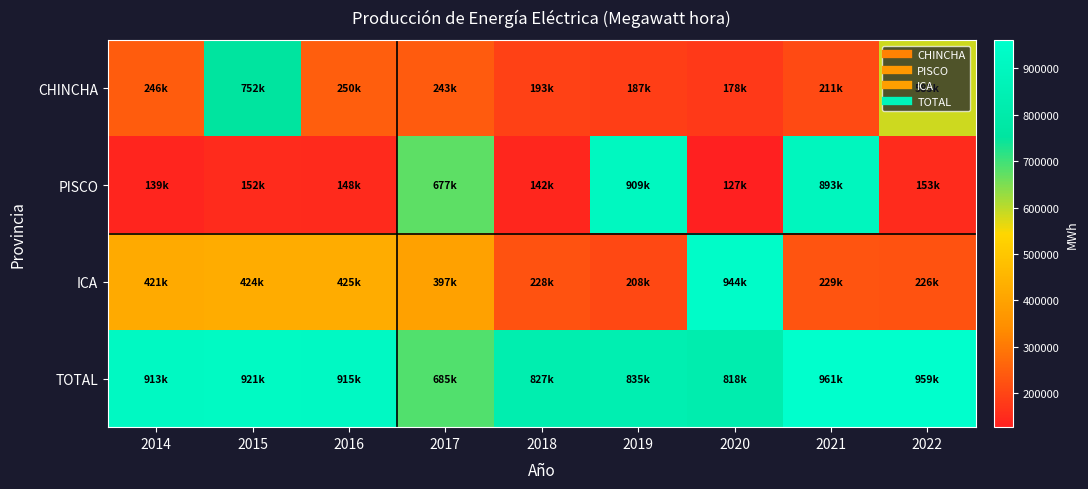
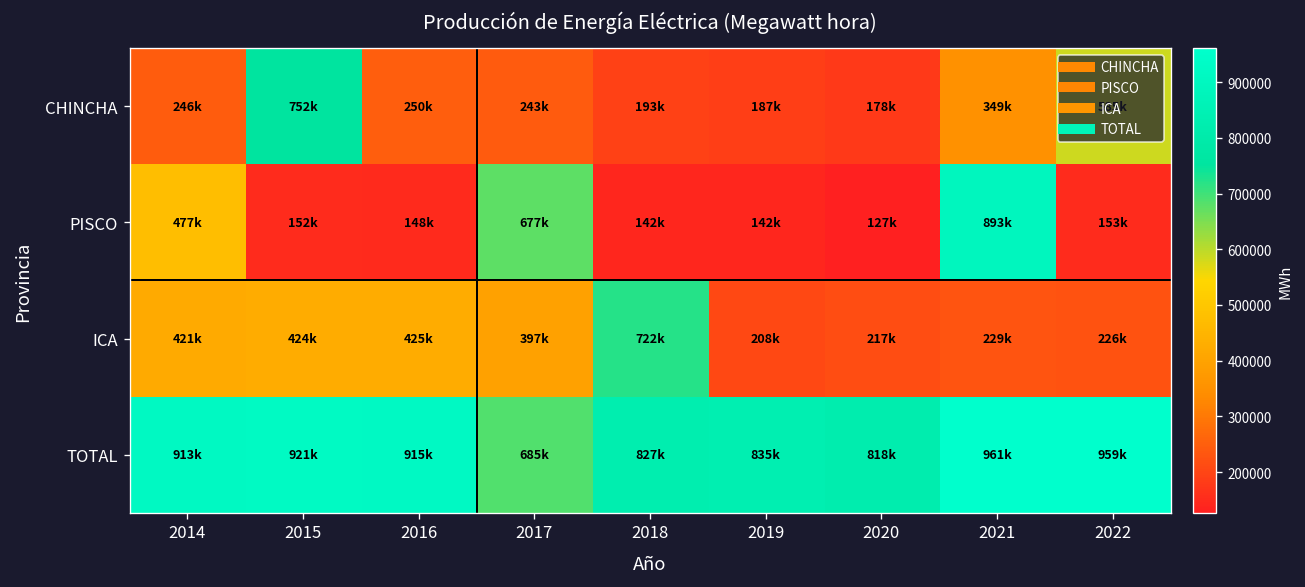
CHINCHA, 2021: 211k -> 349k
PISCO, 2014: 139k -> 477k
PISCO, 2019: 909k -> 142k
ICA, 2018: 228k -> 722k
ICA, 2020: 944k -> 217k
